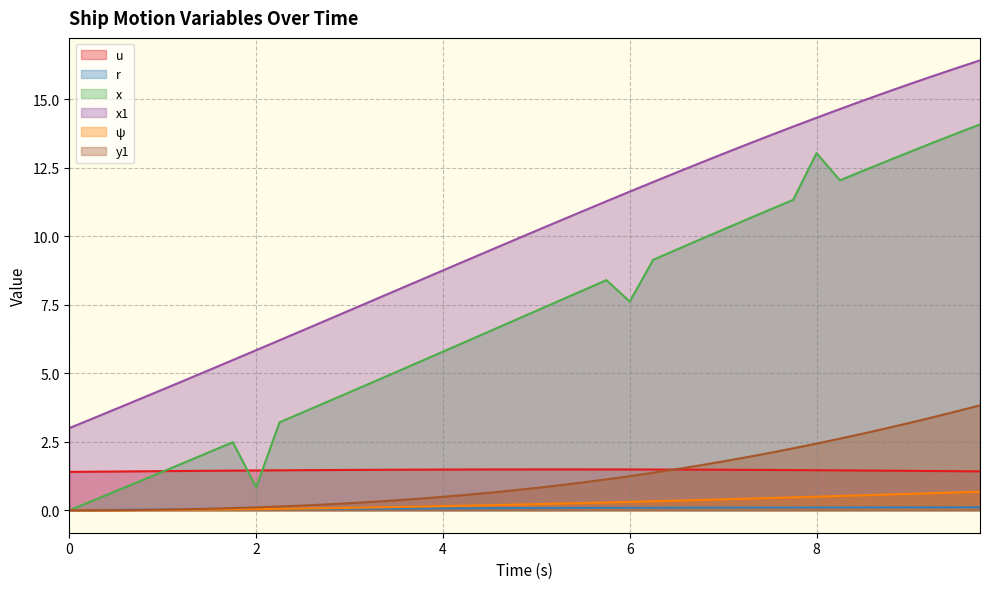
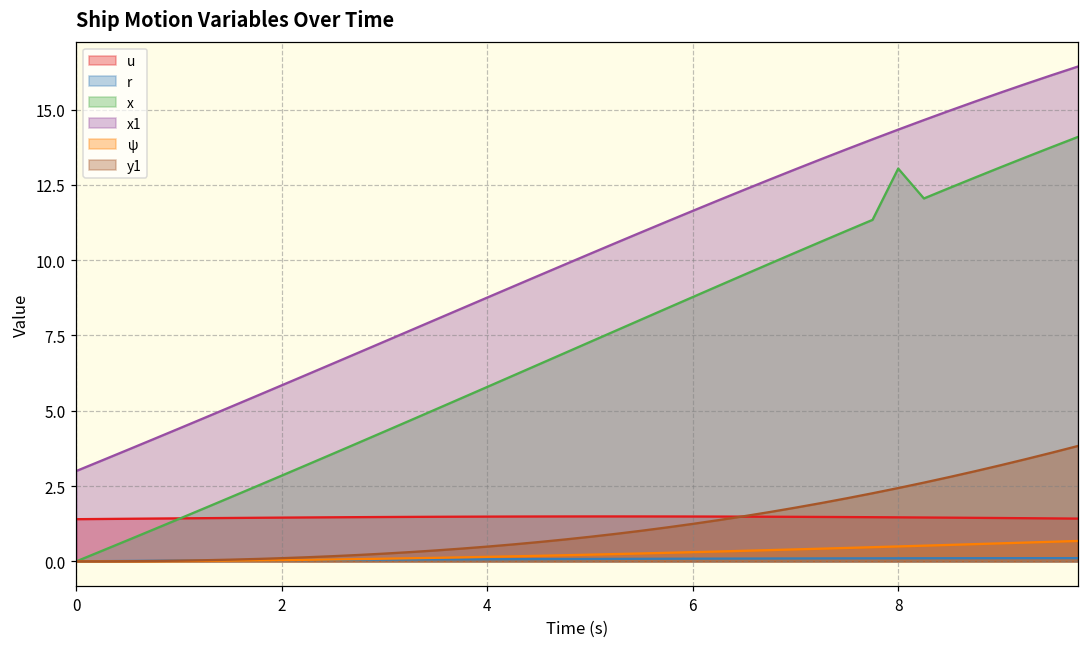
x, 2: 0.8 -> 2.8
x, 6: 7.6 -> 8.8
